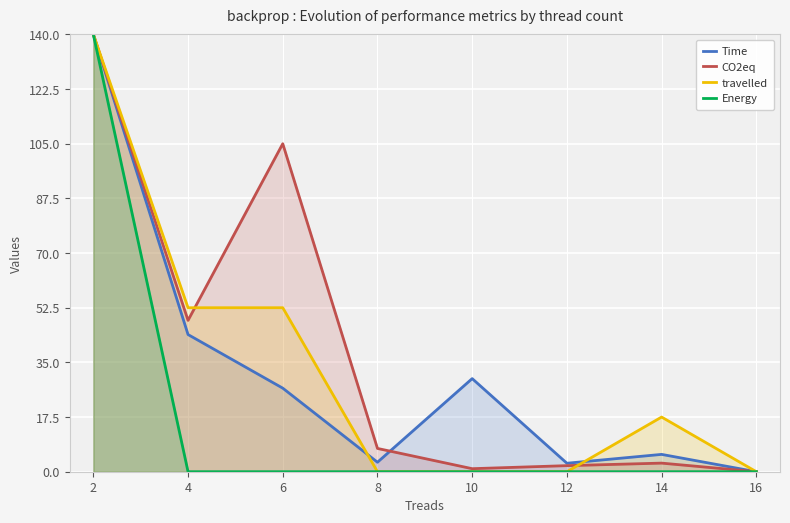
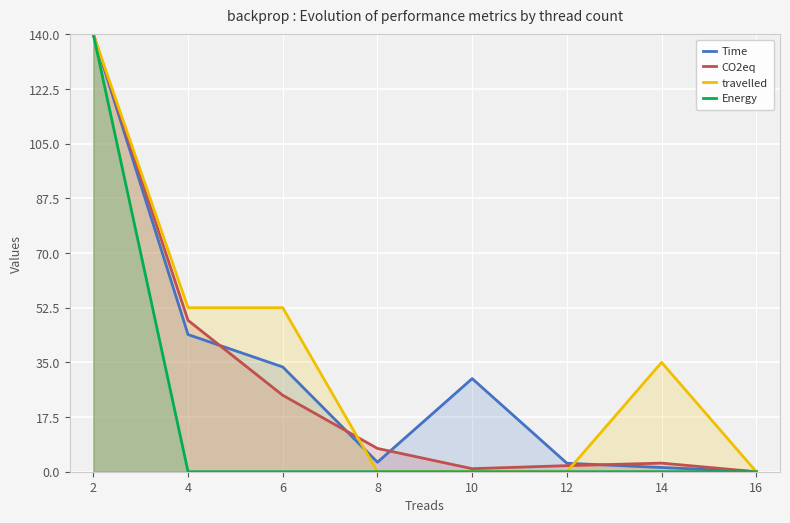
Time, 6: 27 -> 34
CO2eq, 6: 105 -> 24
Time, 14: 6 -> 1
travelled, 14: 18 -> 35
